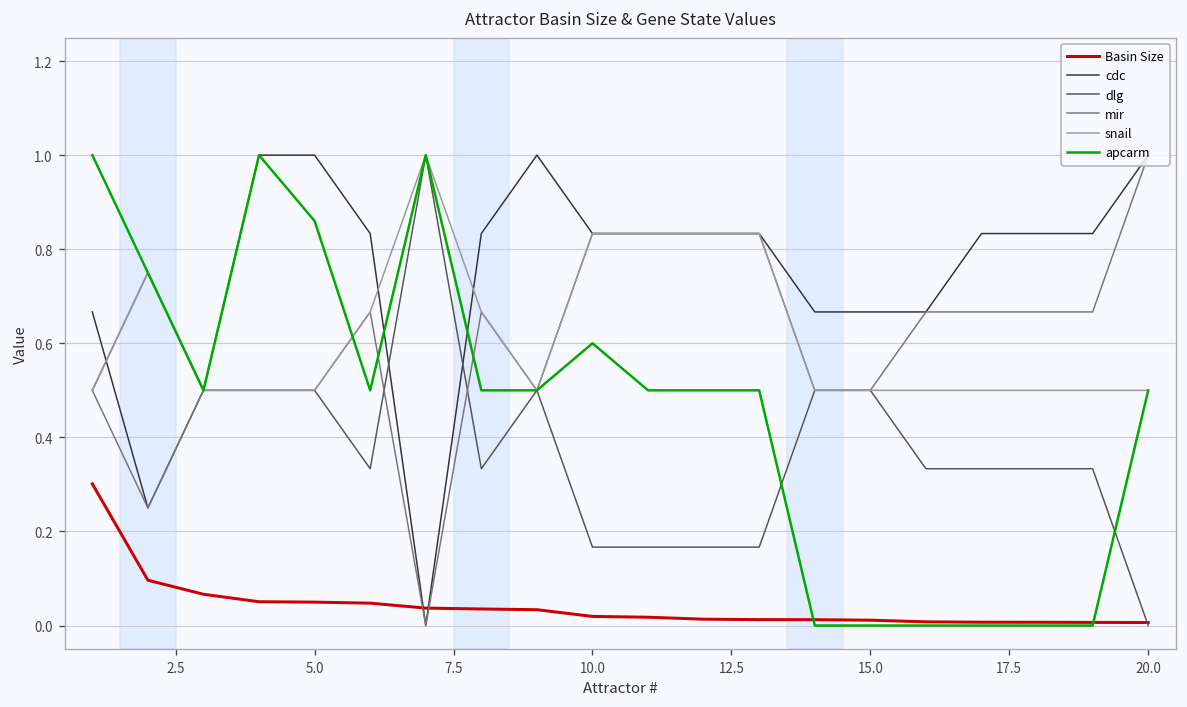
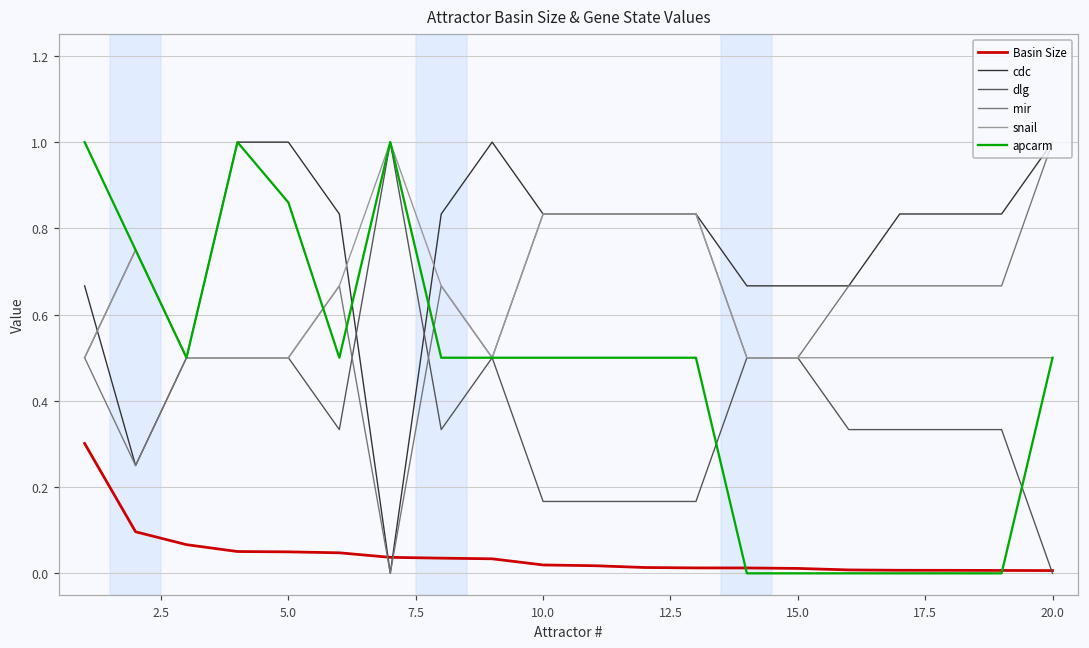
apcarm, 10.0: 0.6 -> 0.5
